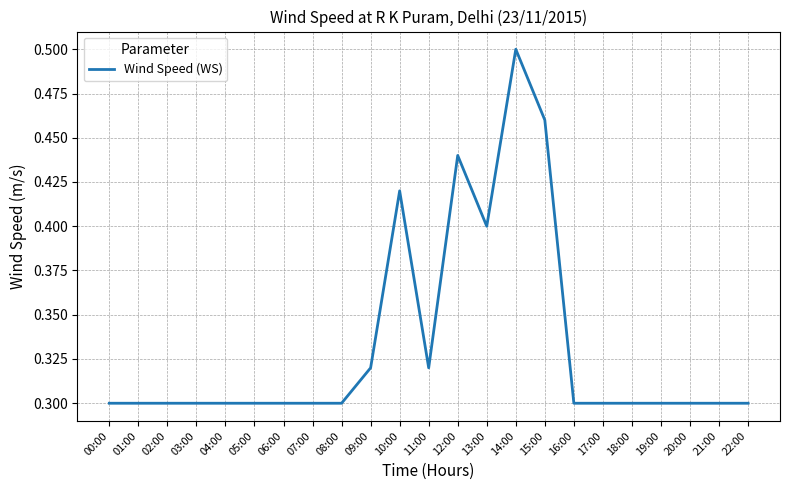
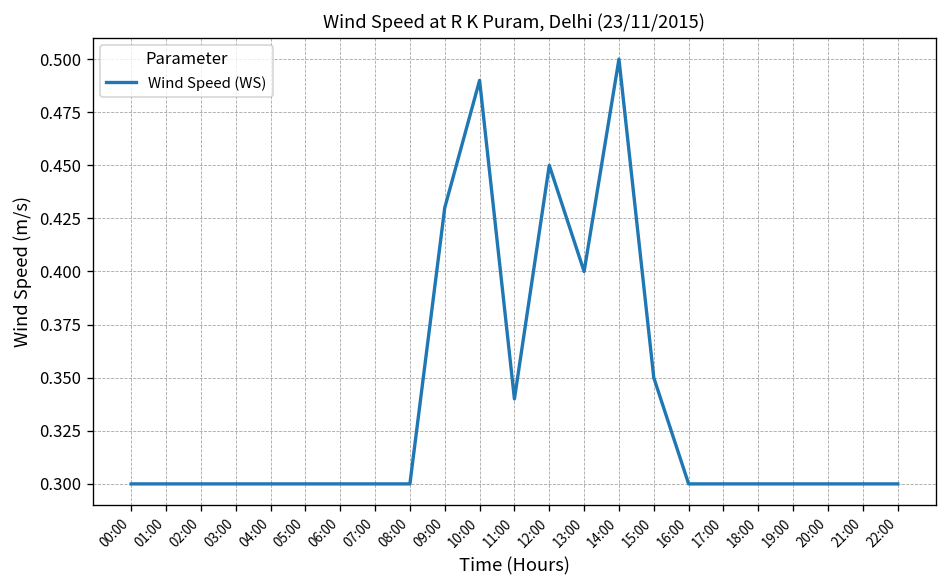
09:00: 0.32 -> 0.43
10:00: 0.42 -> 0.49
11:00: 0.32 -> 0.34
12:00: 0.44 -> 0.45
15:00: 0.46 -> 0.35
